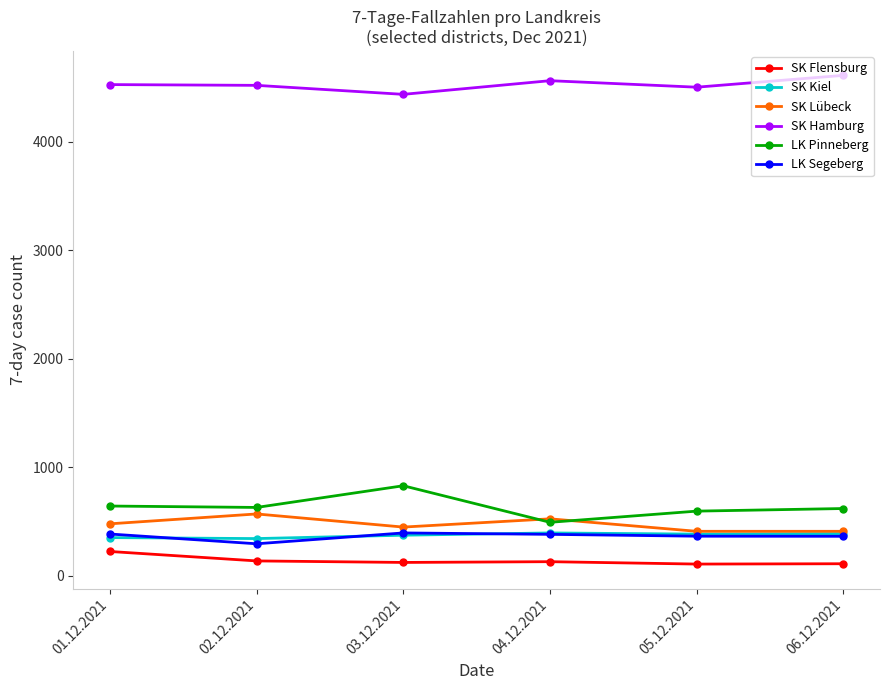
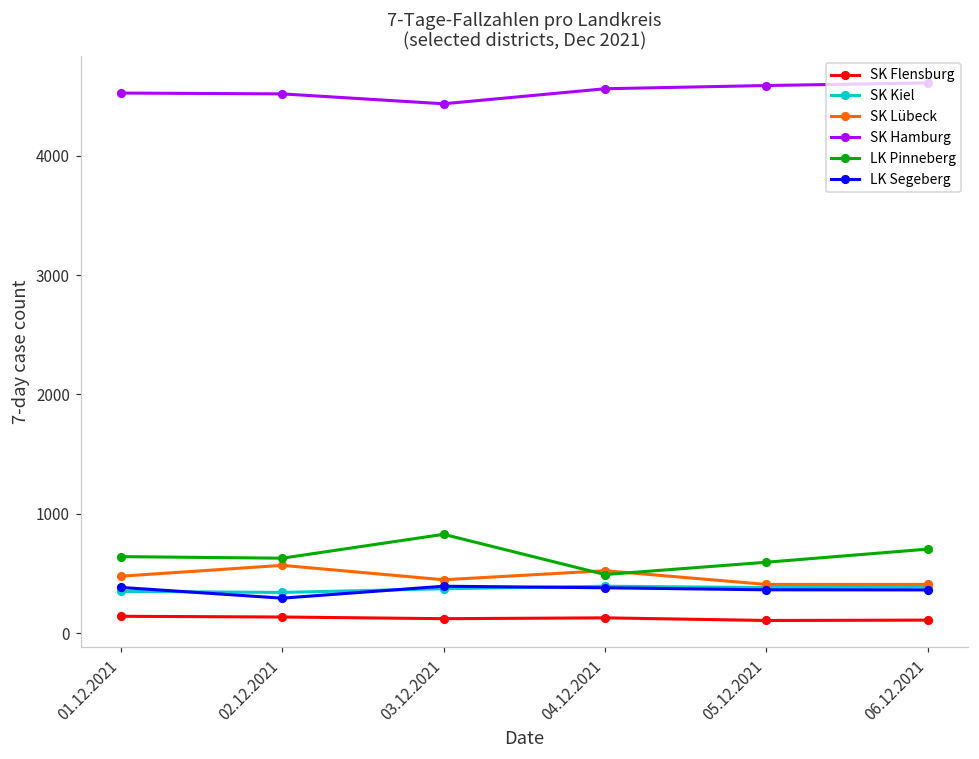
SK Flensburg, 01.12.2021: 220 -> 140
SK Hamburg, 05.12.2021: 4500 -> 4590
LK Pinneberg, 06.12.2021: 620 -> 700
